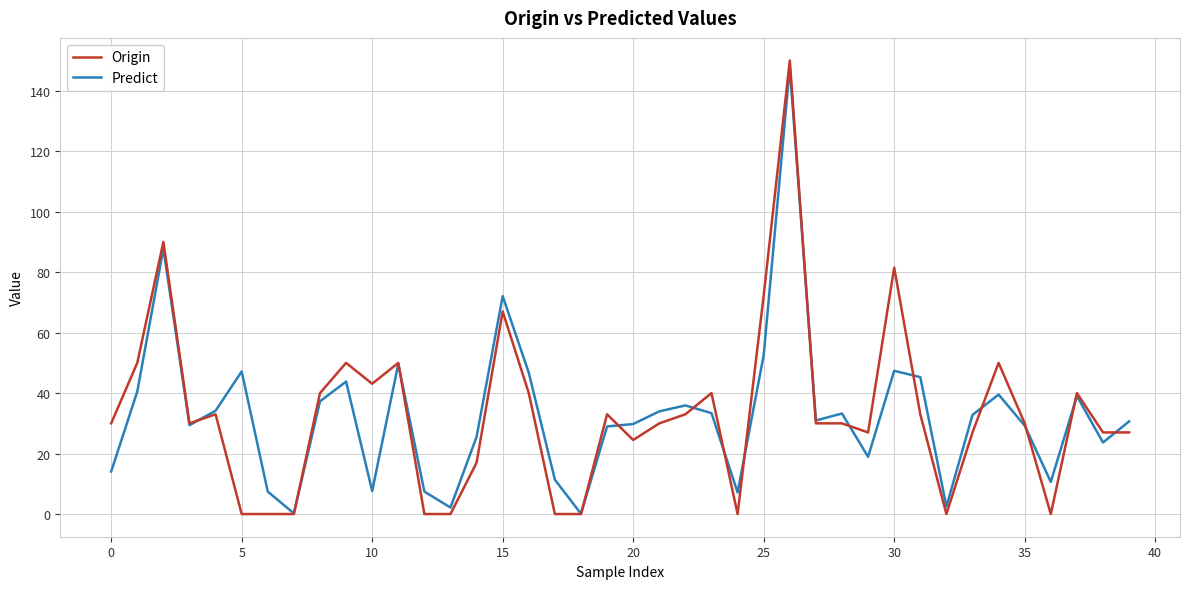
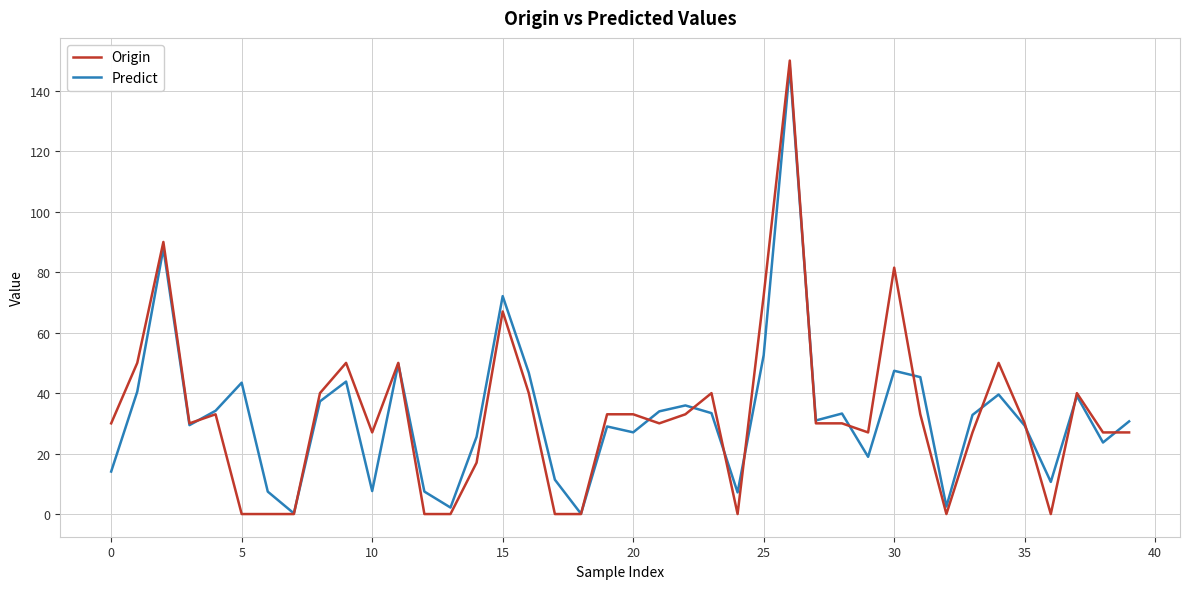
Predict, 5: 47 -> 43
Origin, 10: 43 -> 27
Origin, 20: 25 -> 33
Predict, 20: 30 -> 27
